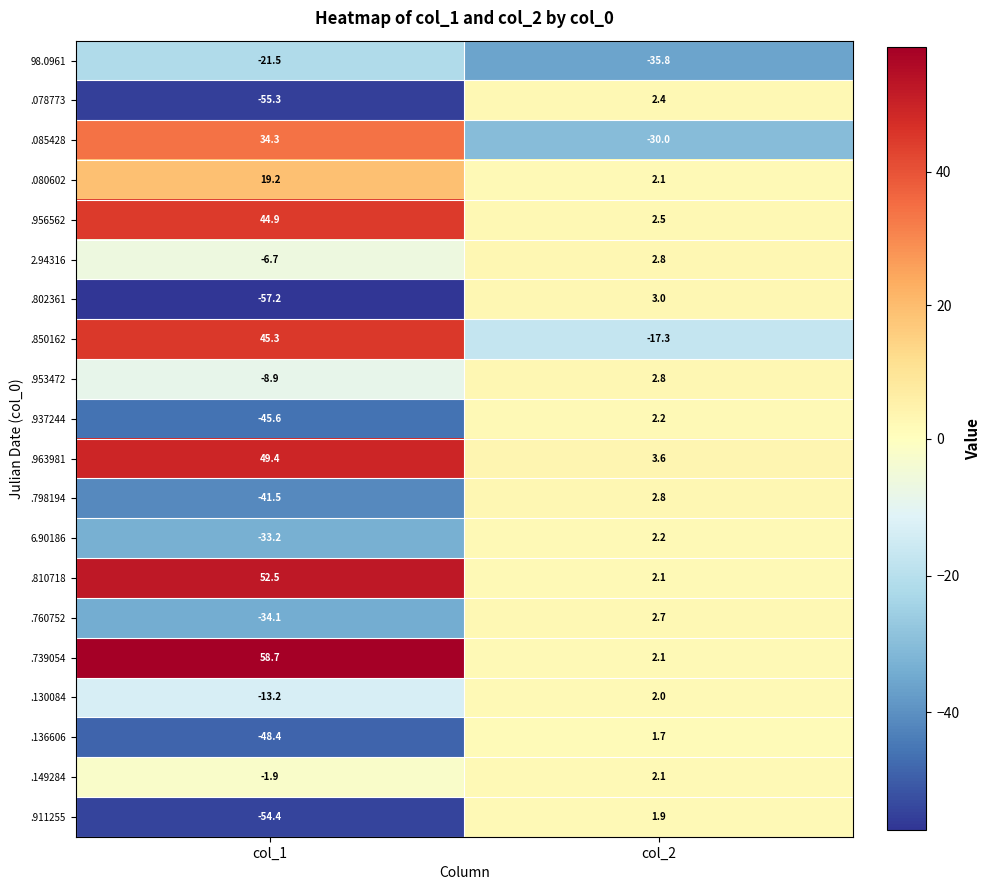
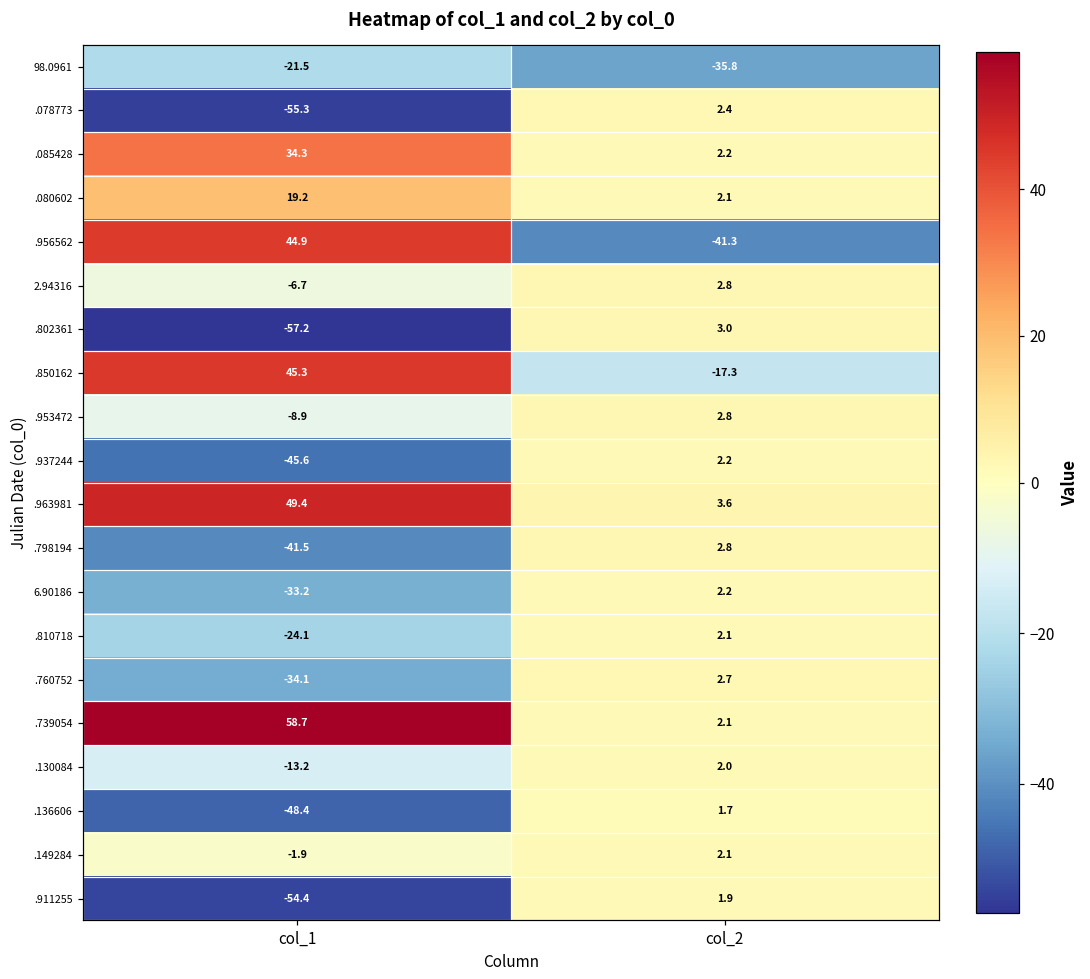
.085428, col_2: -30.0 -> 2.2
.956562, col_2: 2.5 -> -41.3
.810718, col_1: 52.5 -> -24.1
